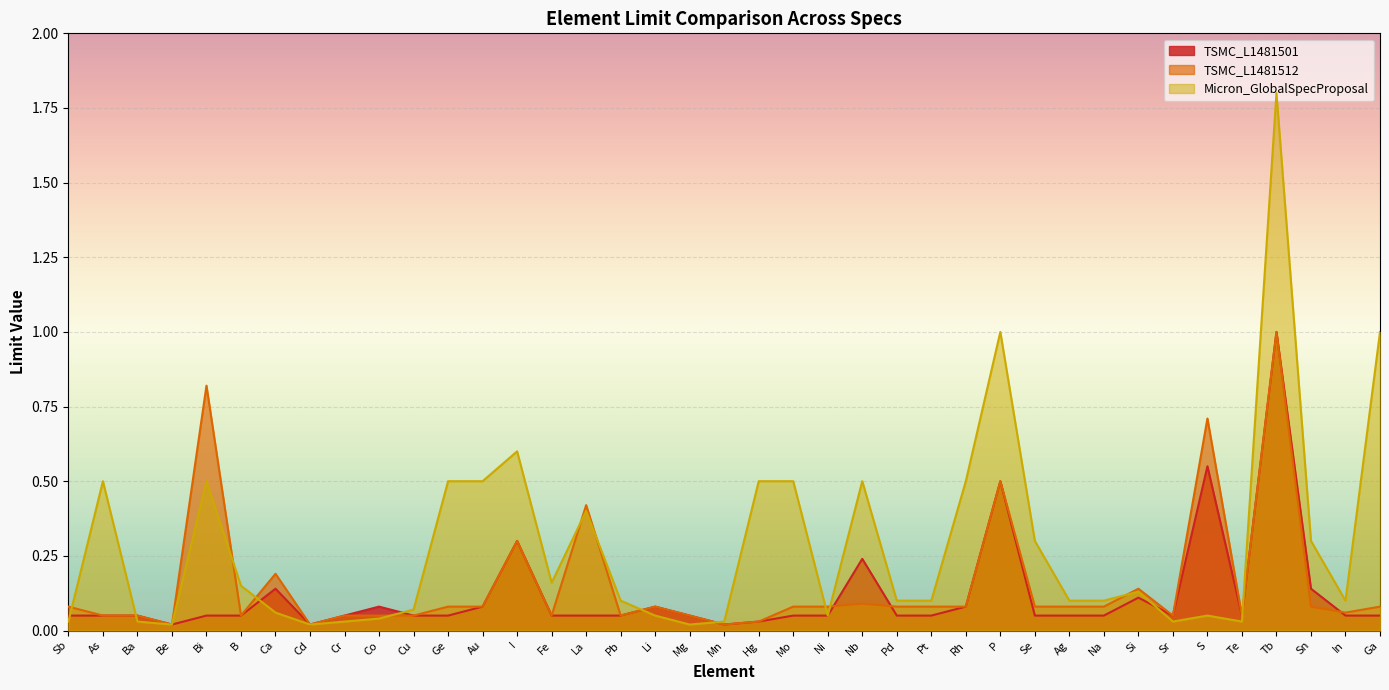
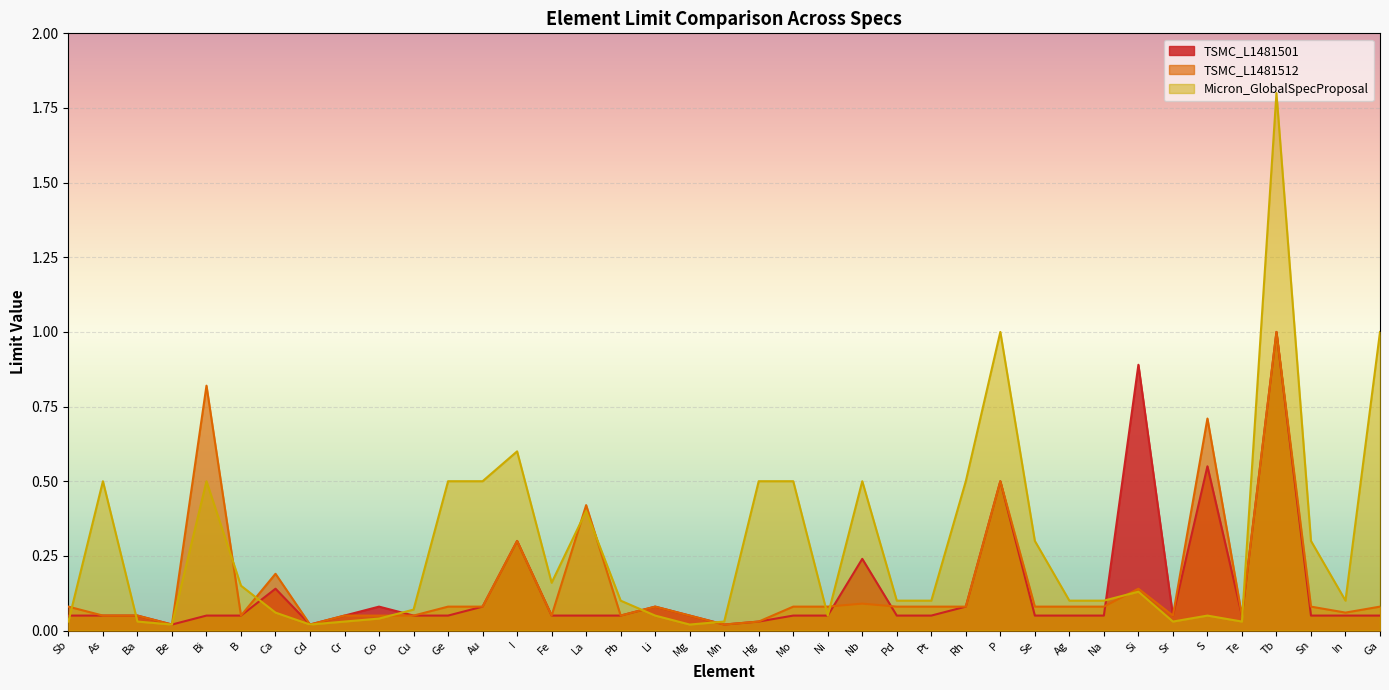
TSMC_L1481501, Si: 0.11 -> 0.89
TSMC_L1481501, Sn: 0.14 -> 0.05
